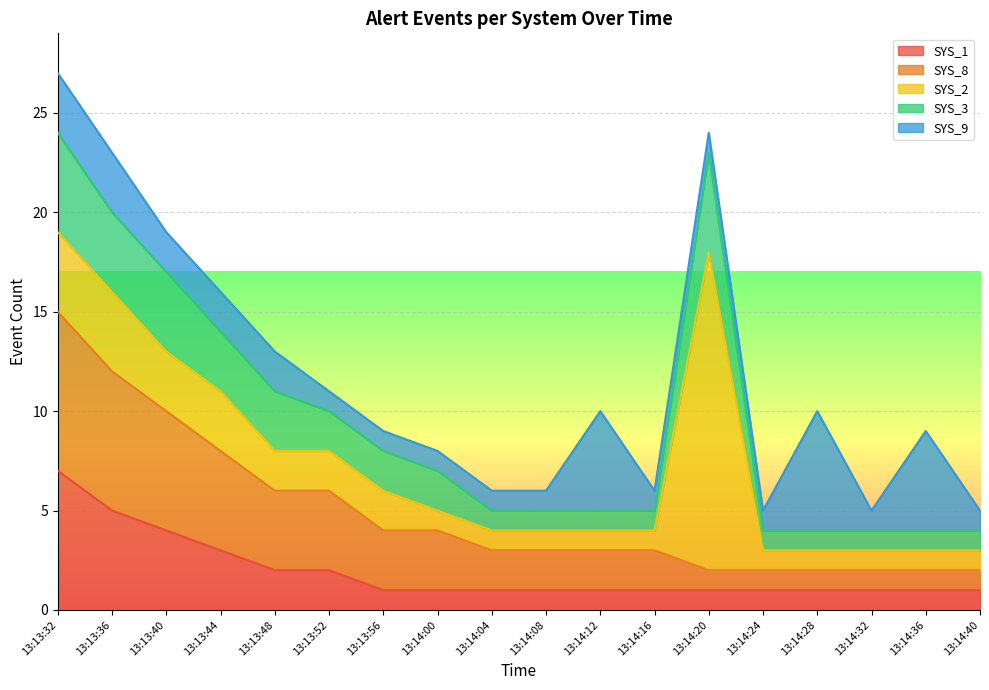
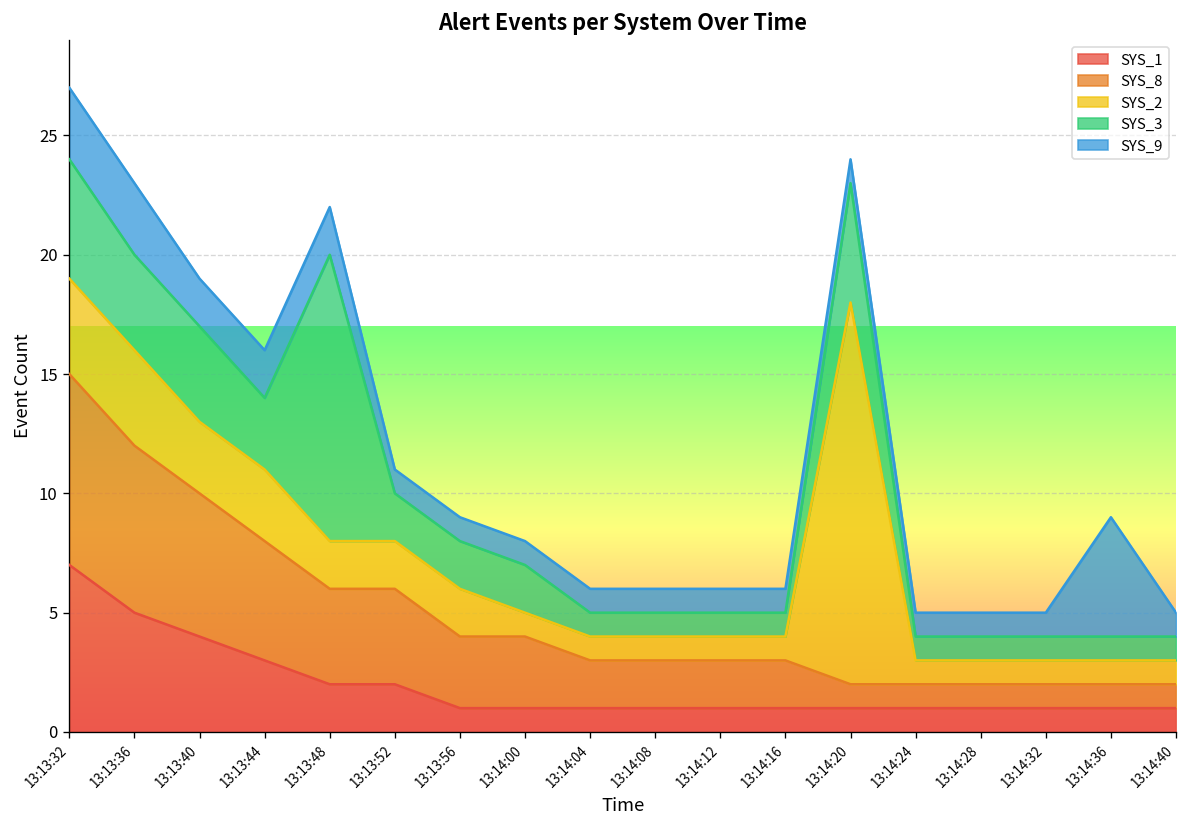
SYS_3, 13:13:48: 3 -> 12
SYS_9, 13:14:12: 5 -> 1
SYS_9, 13:14:28: 6 -> 1
